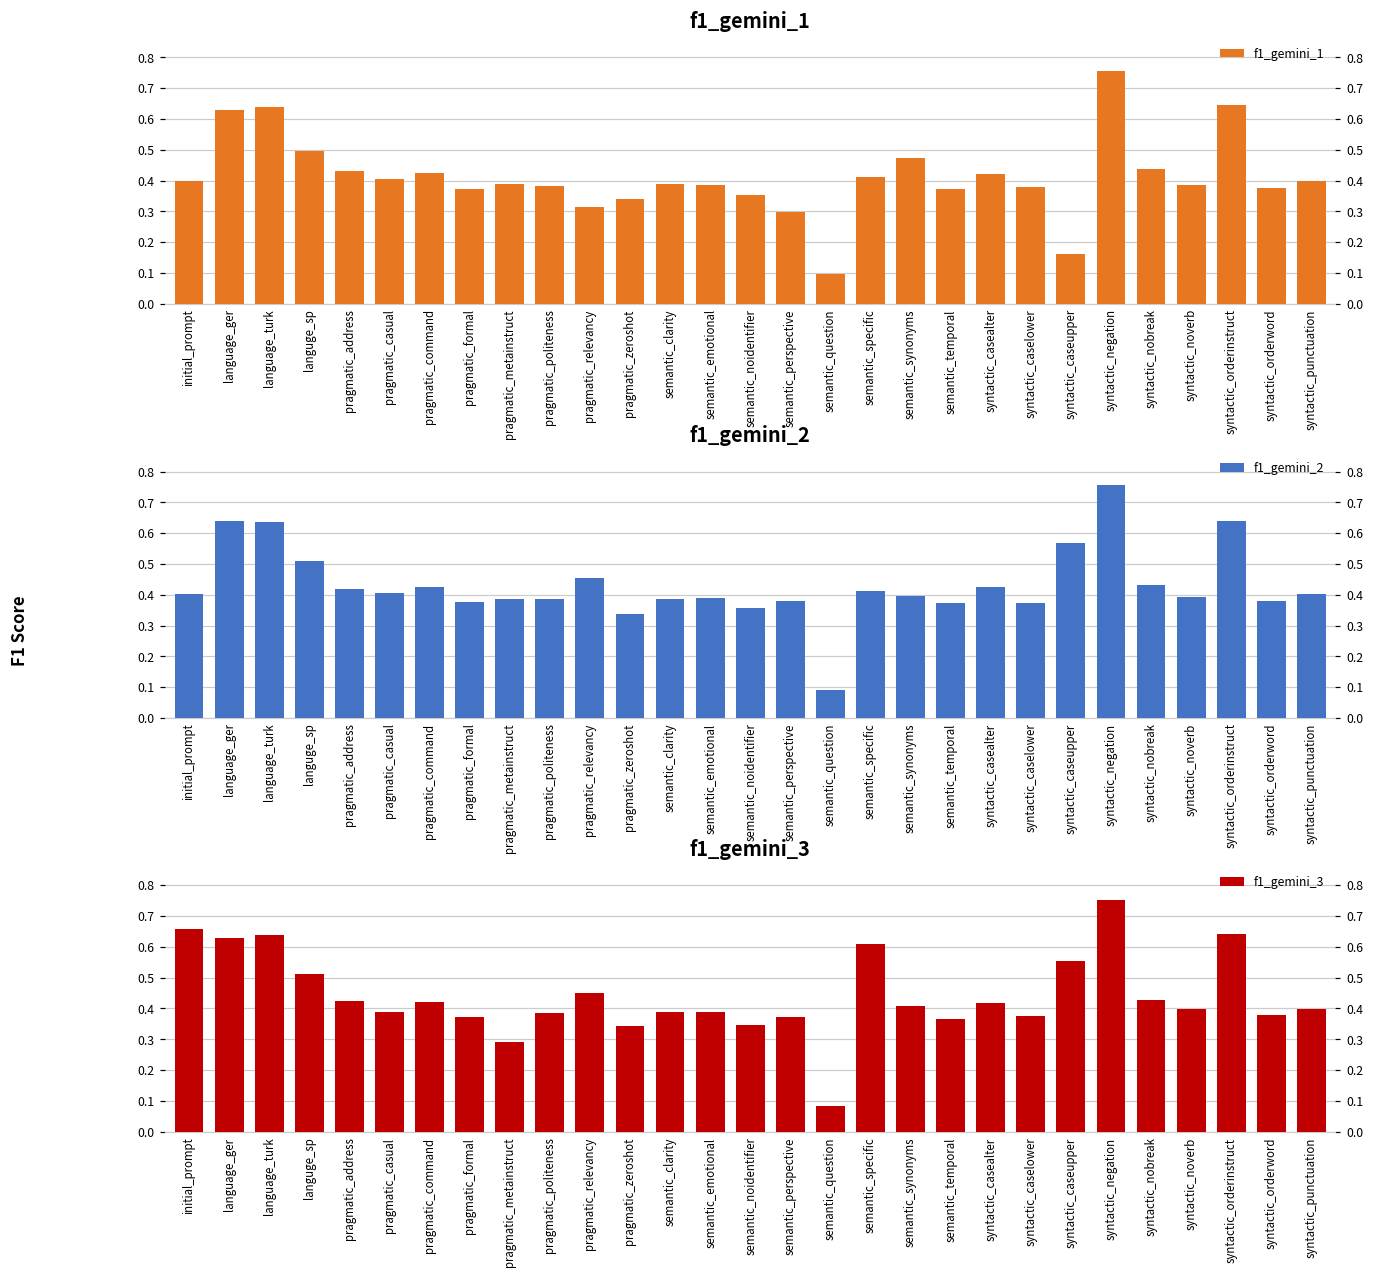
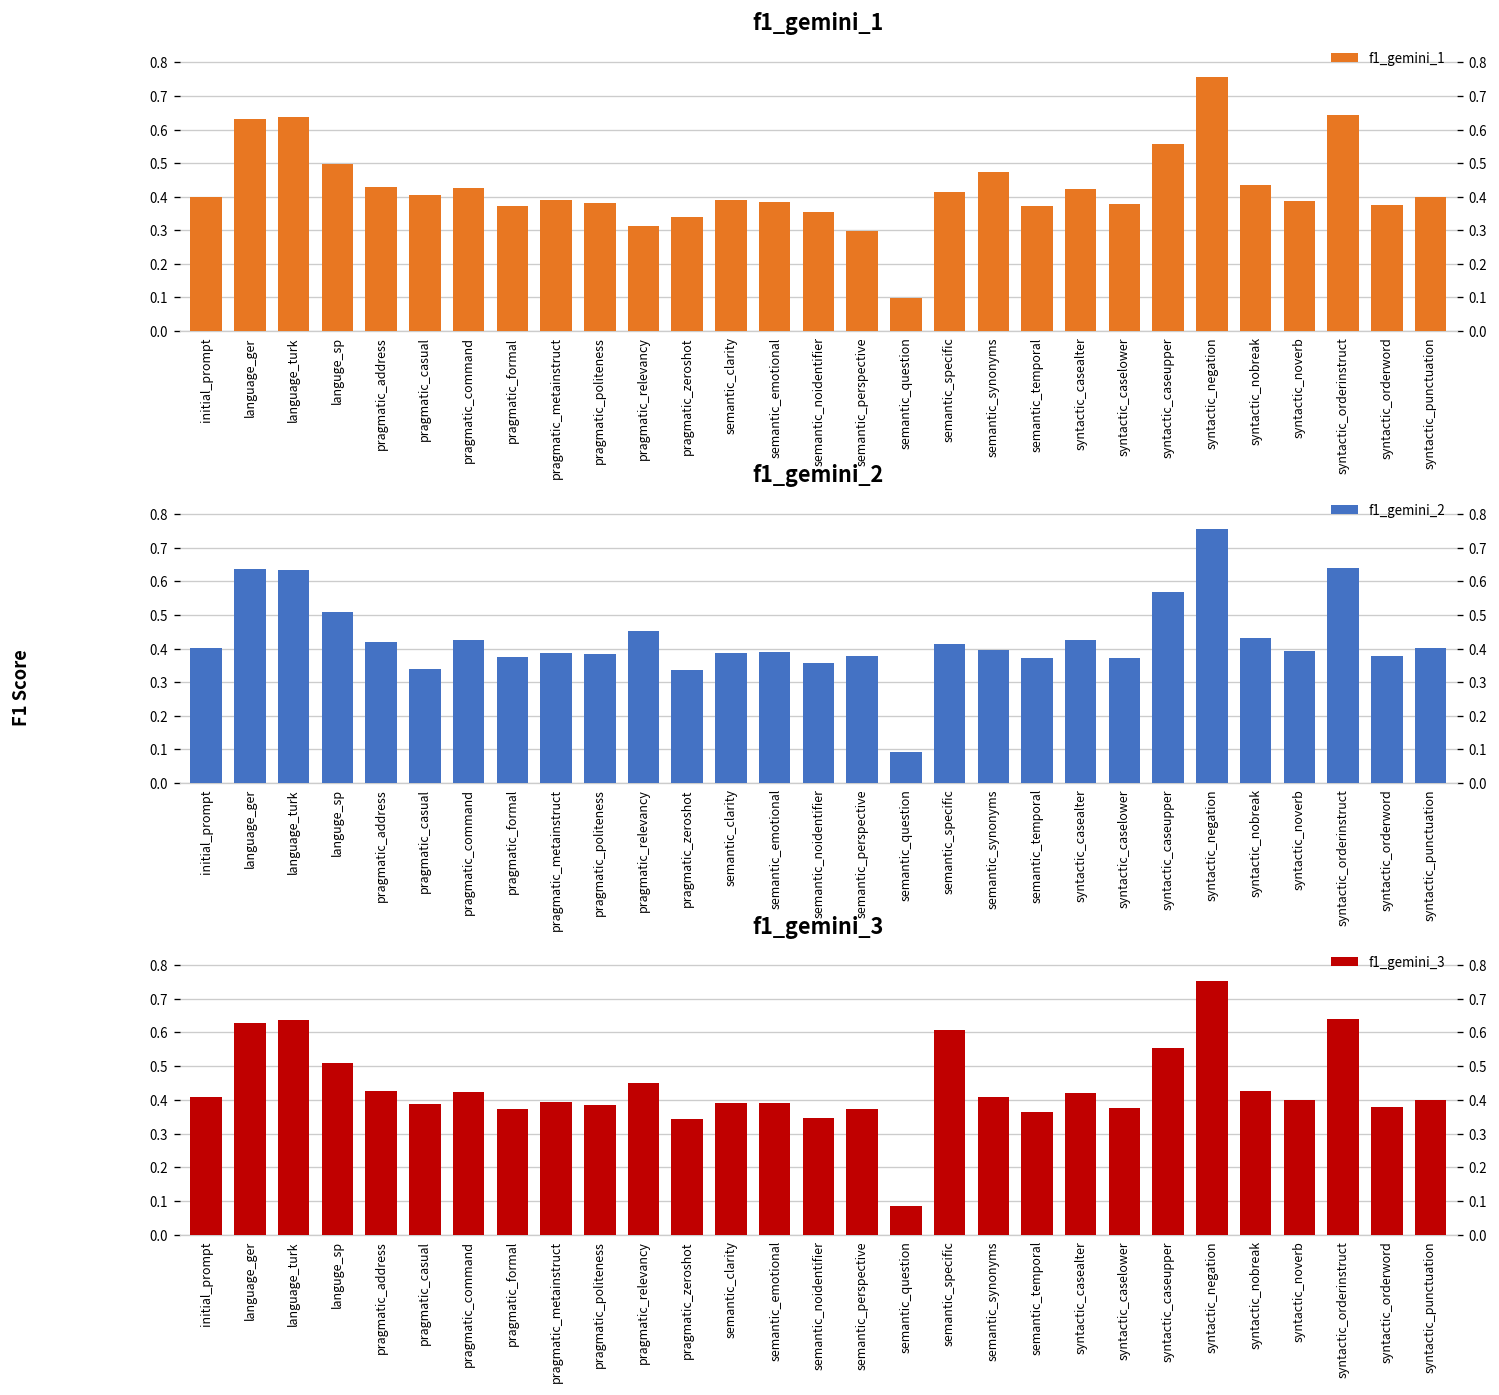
f1_gemini_1, syntactic_caseupper: 0.16 -> 0.56
f1_gemini_2, pragmatic_casual: 0.41 -> 0.34
f1_gemini_3, initial_prompt: 0.66 -> 0.41
f1_gemini_3, pragmatic_metainstruct: 0.29 -> 0.39
